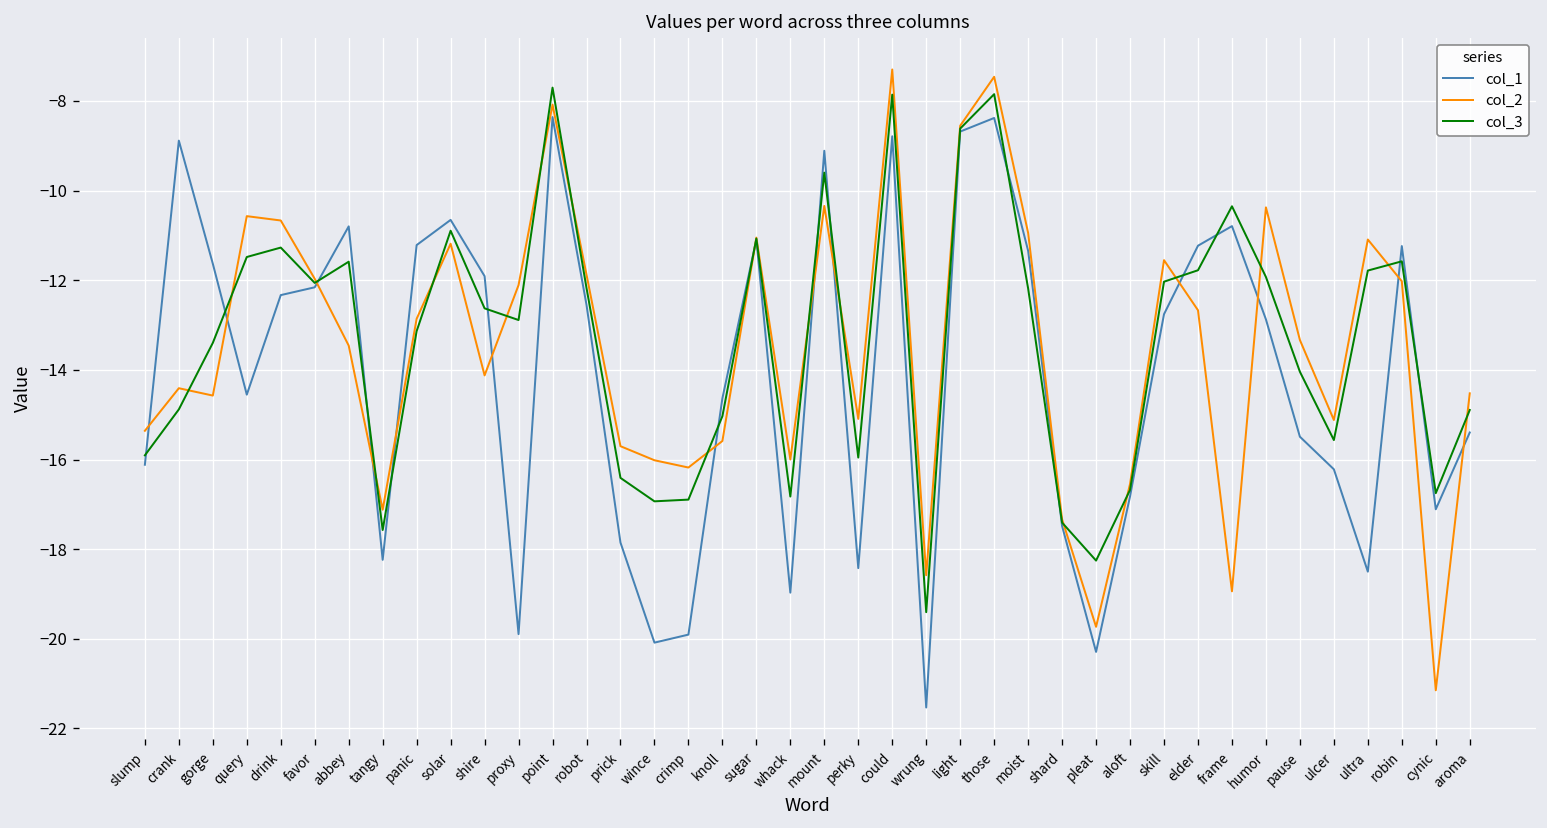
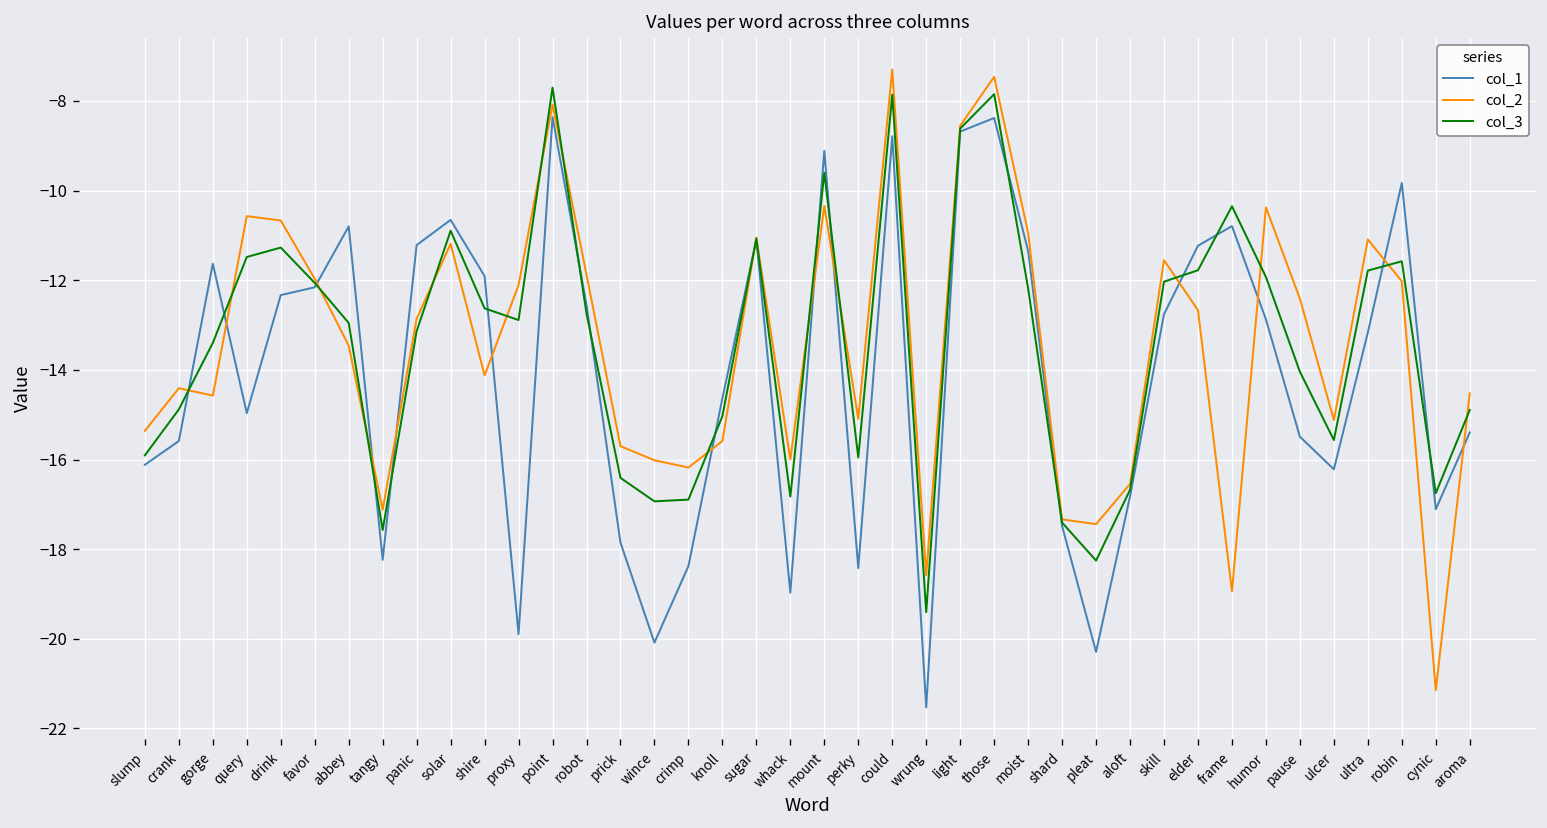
col_1, crank: -8.9 -> -15.6
col_1, query: -14.6 -> -15.0
col_3, abbey: -11.6 -> -13.0
col_3, robot: -12.2 -> -12.7
col_1, crimp: -19.9 -> -18.4
col_2, pleat: -19.7 -> -17.4
col_2, pause: -13.3 -> -12.4
col_1, ultra: -18.5 -> -13.2
col_1, robin: -11.2 -> -9.8
